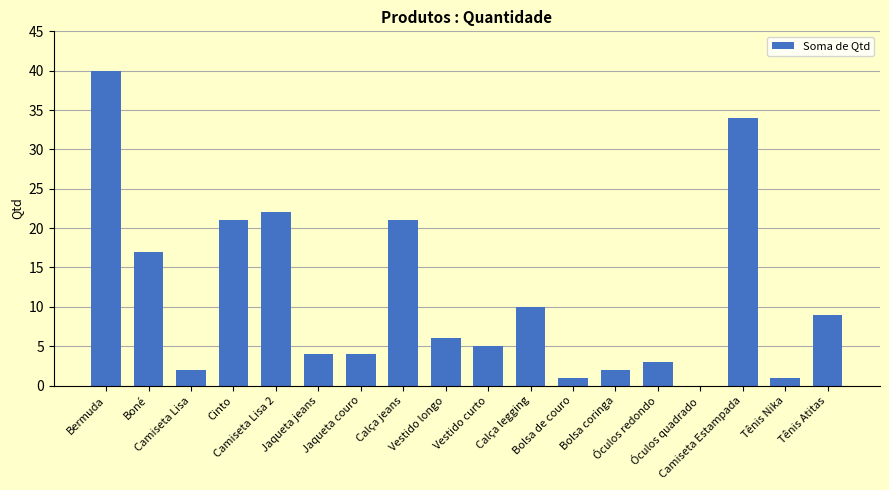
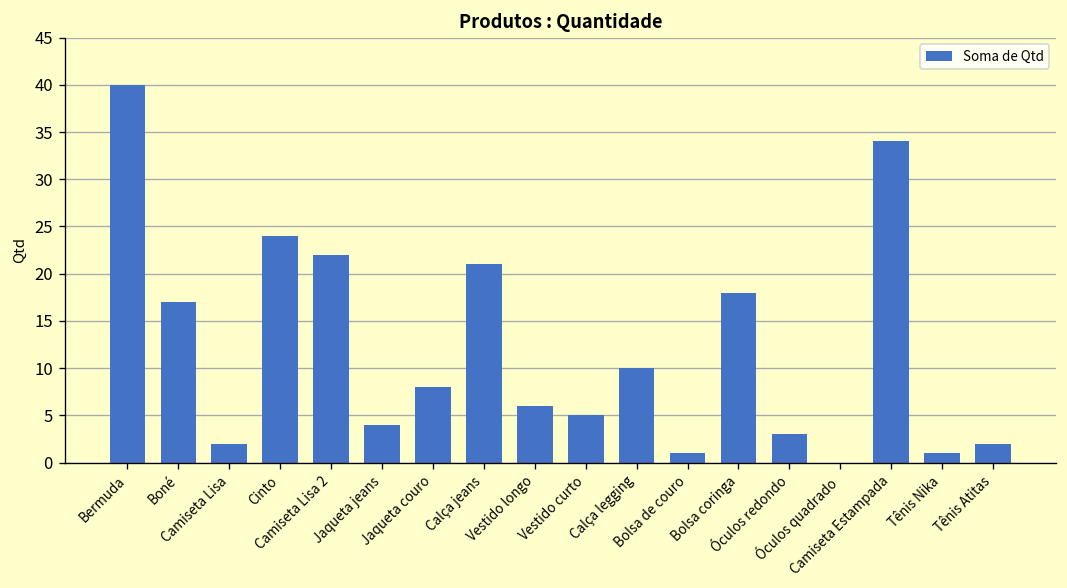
Cinto: 21 -> 24
Jaqueta couro: 4 -> 8
Bolsa coringa: 2 -> 18
Tênis Atitas: 9 -> 2
